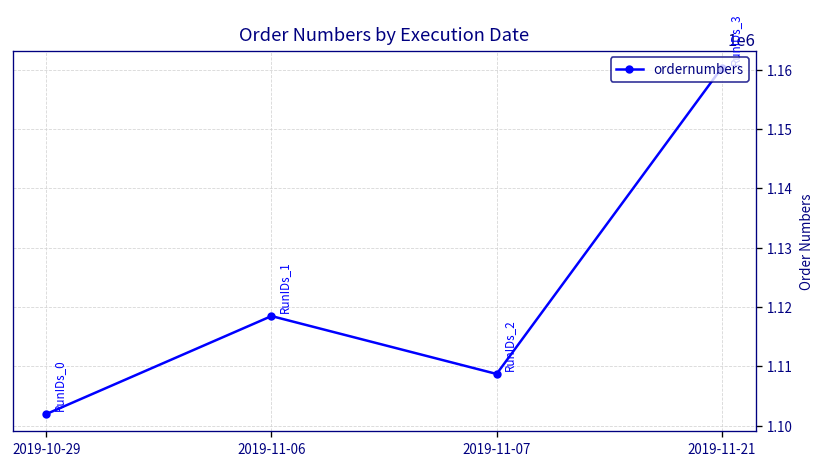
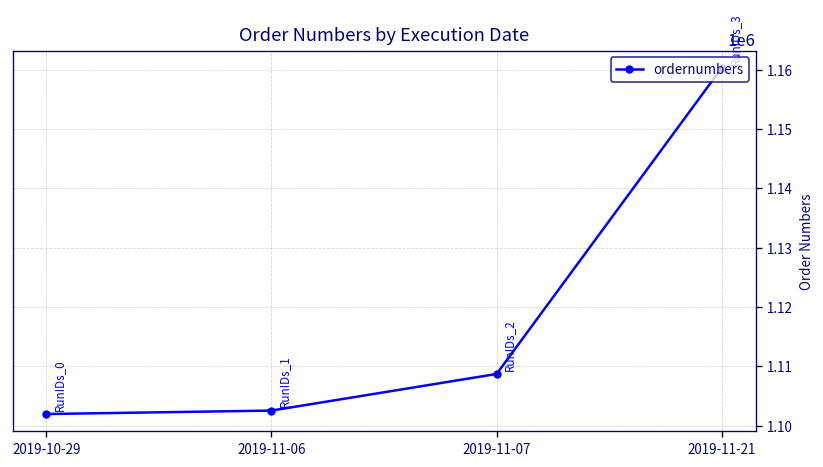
2019-11-06: 1118000 -> 1103000
